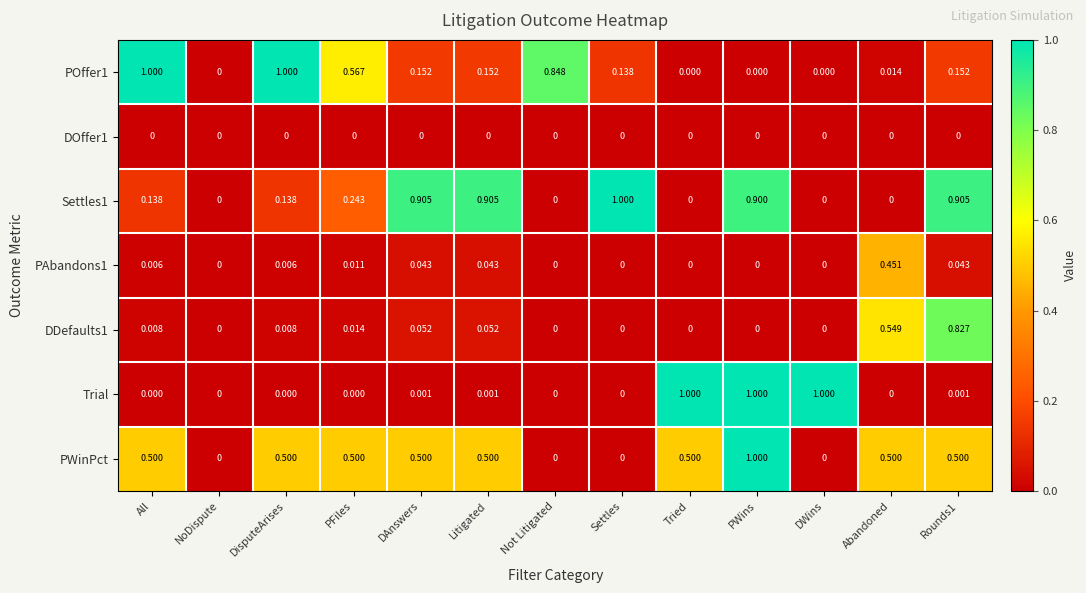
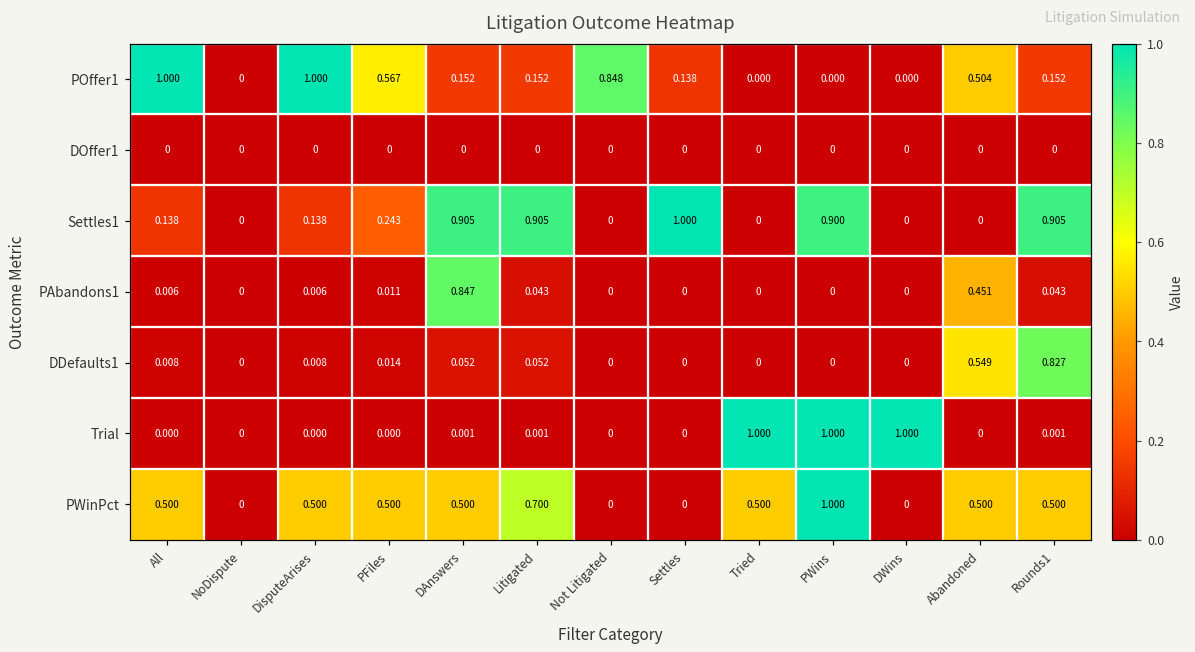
POffer1, Abandoned: 0.014 -> 0.504
PAbandons1, DAnswers: 0.043 -> 0.847
PWinPct, Litigated: 0.500 -> 0.700
